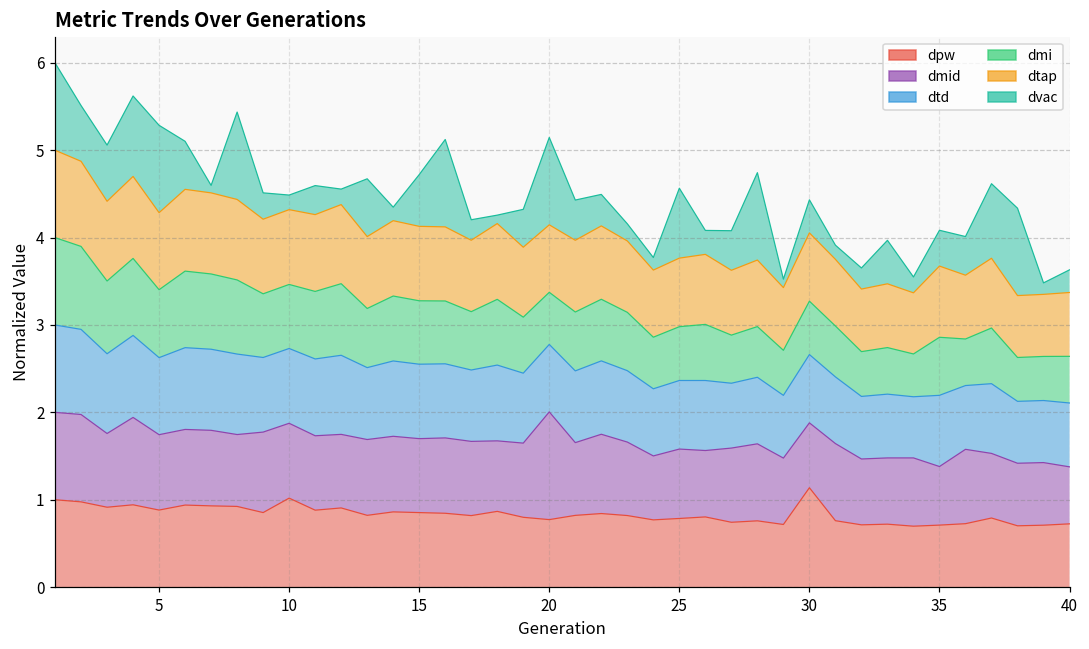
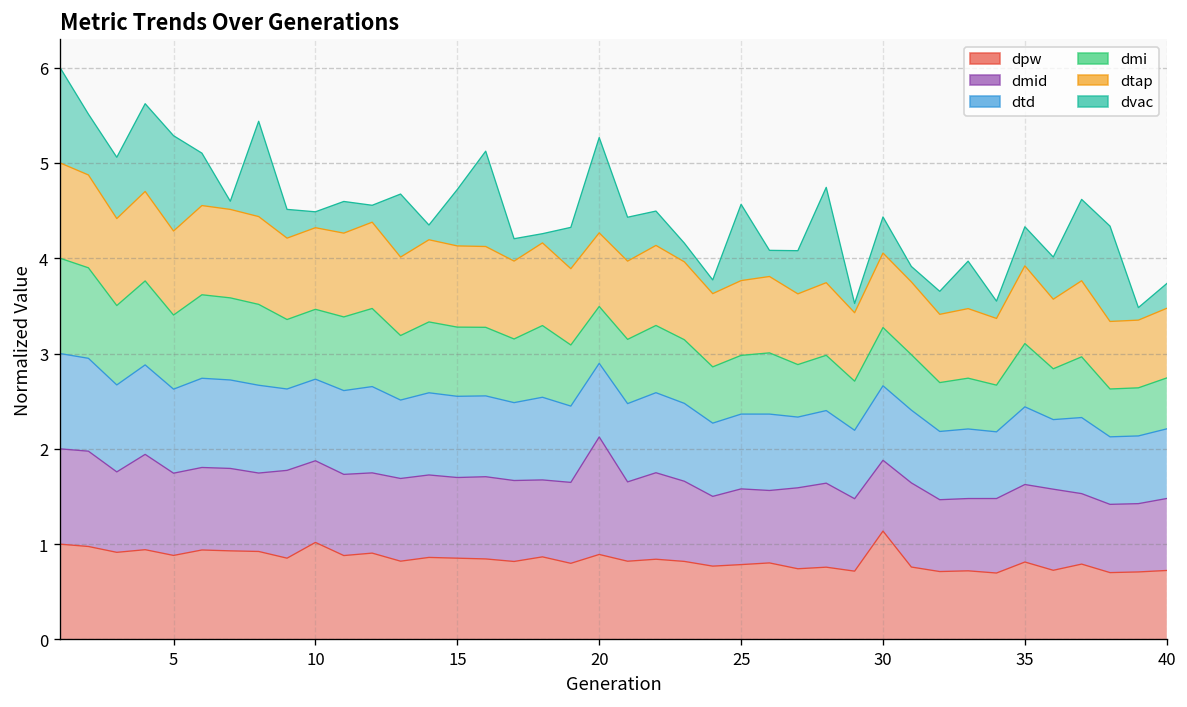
dpw, 20: 0.8 -> 0.9
dpw, 35: 0.7 -> 0.8
dmid, 35: 0.7 -> 0.8
dmid, 40: 0.7 -> 0.8
